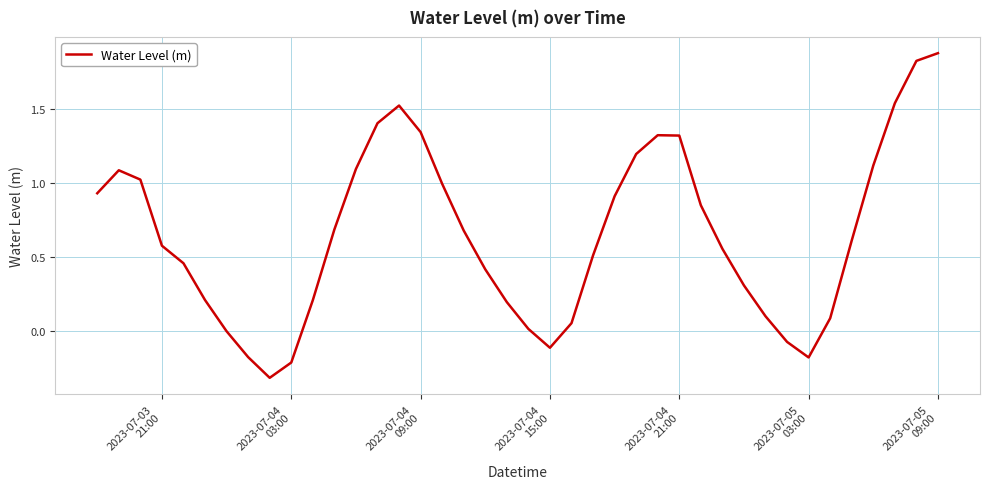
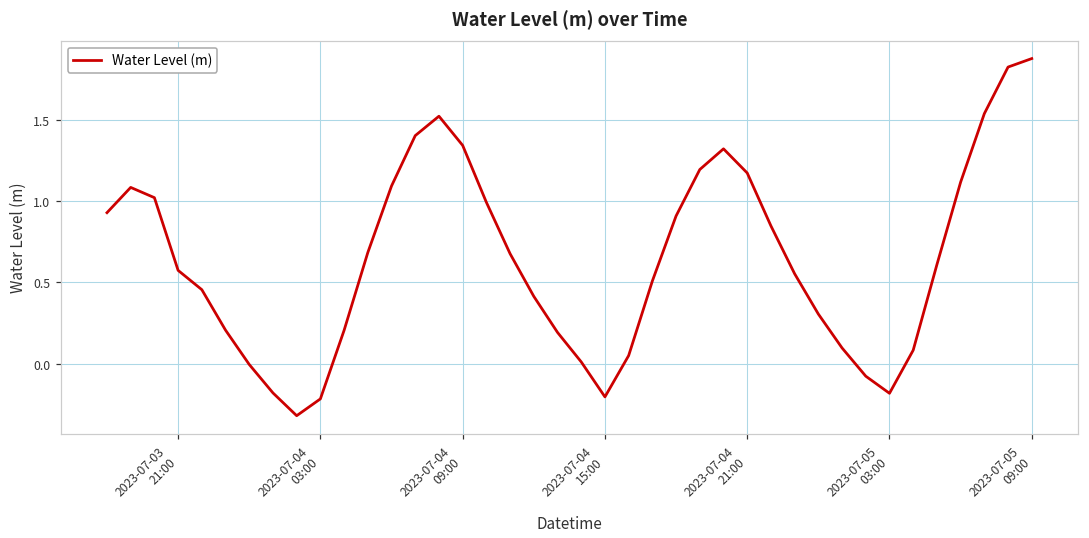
2023-07-04 15:00: -0.12 -> -0.20
2023-07-04 21:00: 1.32 -> 1.17
